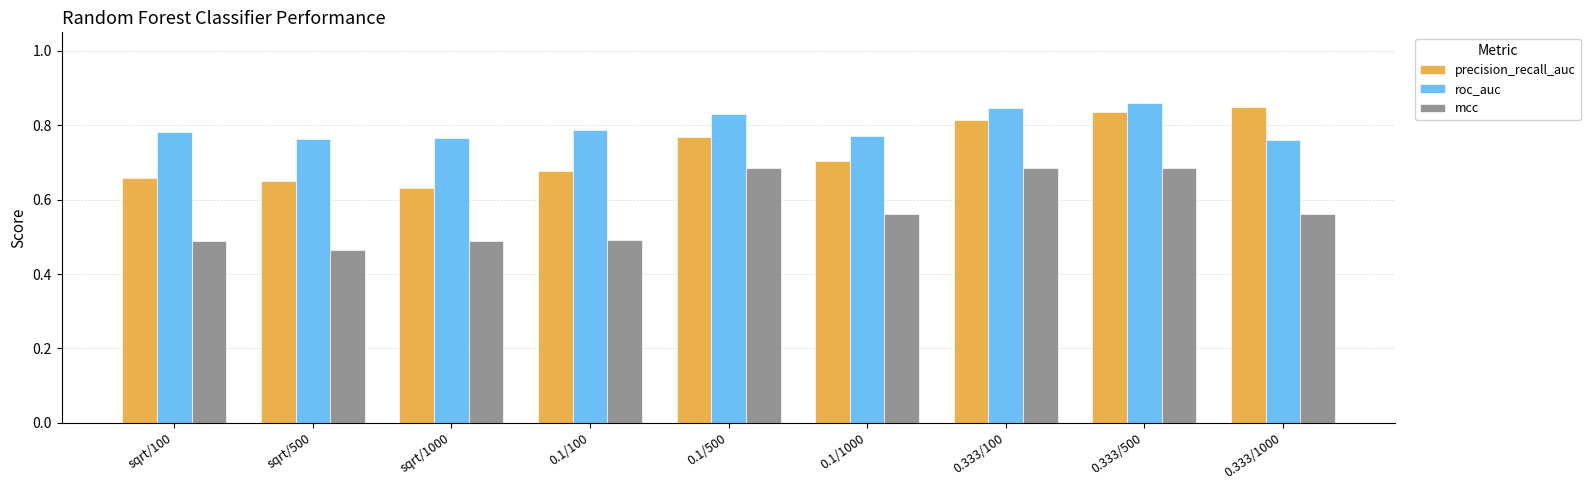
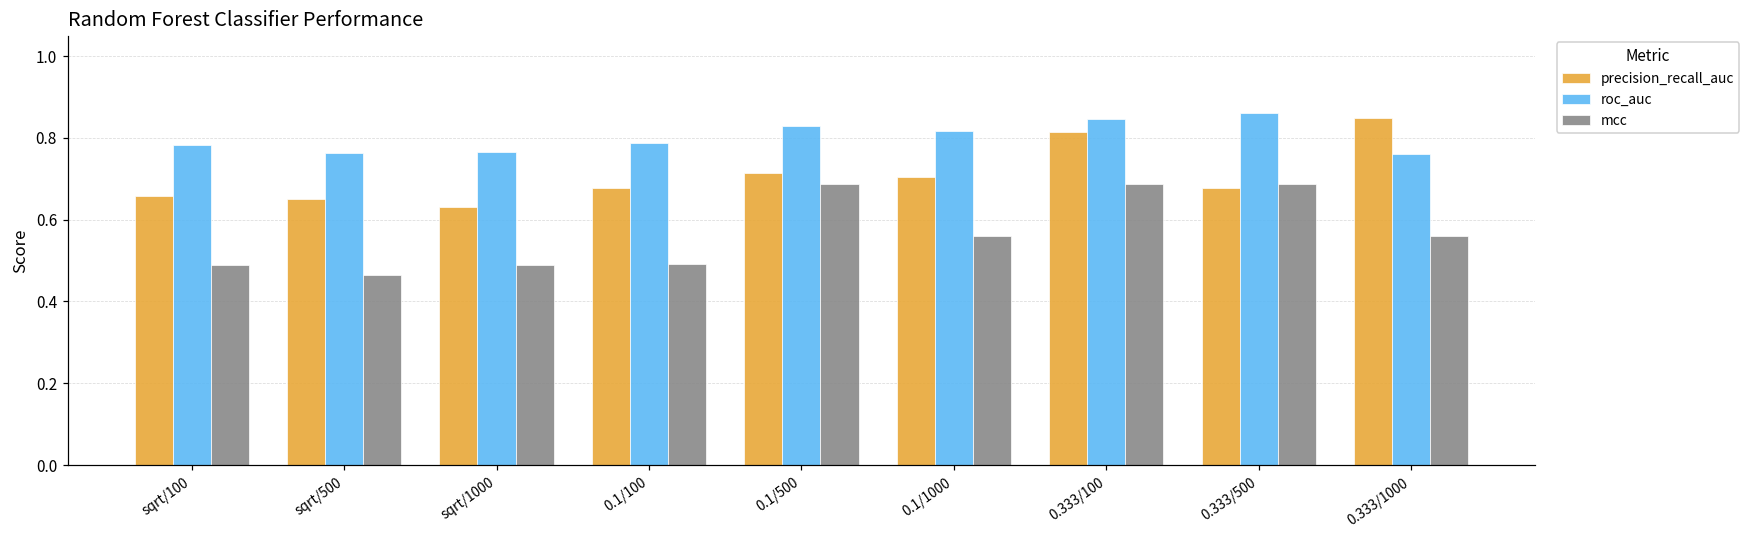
precision_recall_auc, 0.1/500: 0.77 -> 0.71
roc_auc, 0.1/1000: 0.77 -> 0.82
precision_recall_auc, 0.333/500: 0.84 -> 0.68
